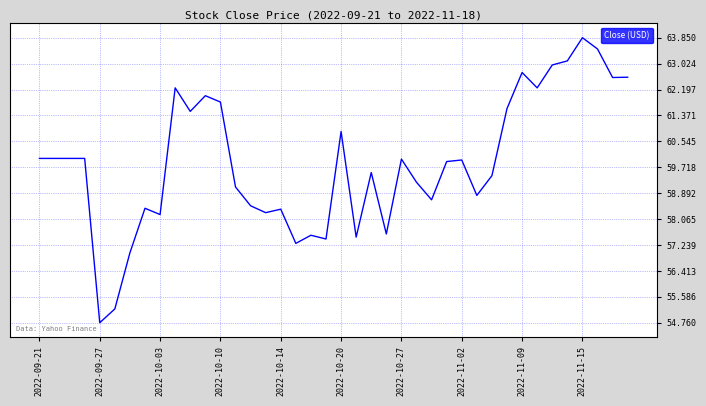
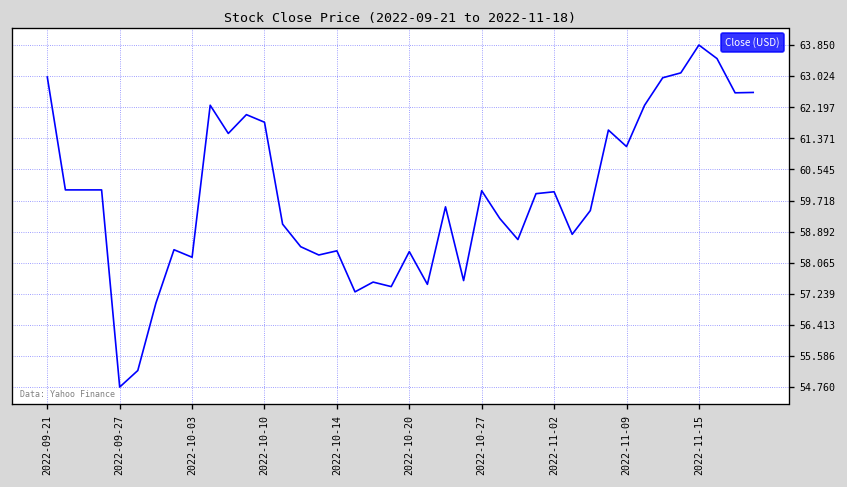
2022-09-21: 60 -> 63
2022-10-20: 60.9 -> 58.4
2022-11-09: 62.7 -> 61.2
